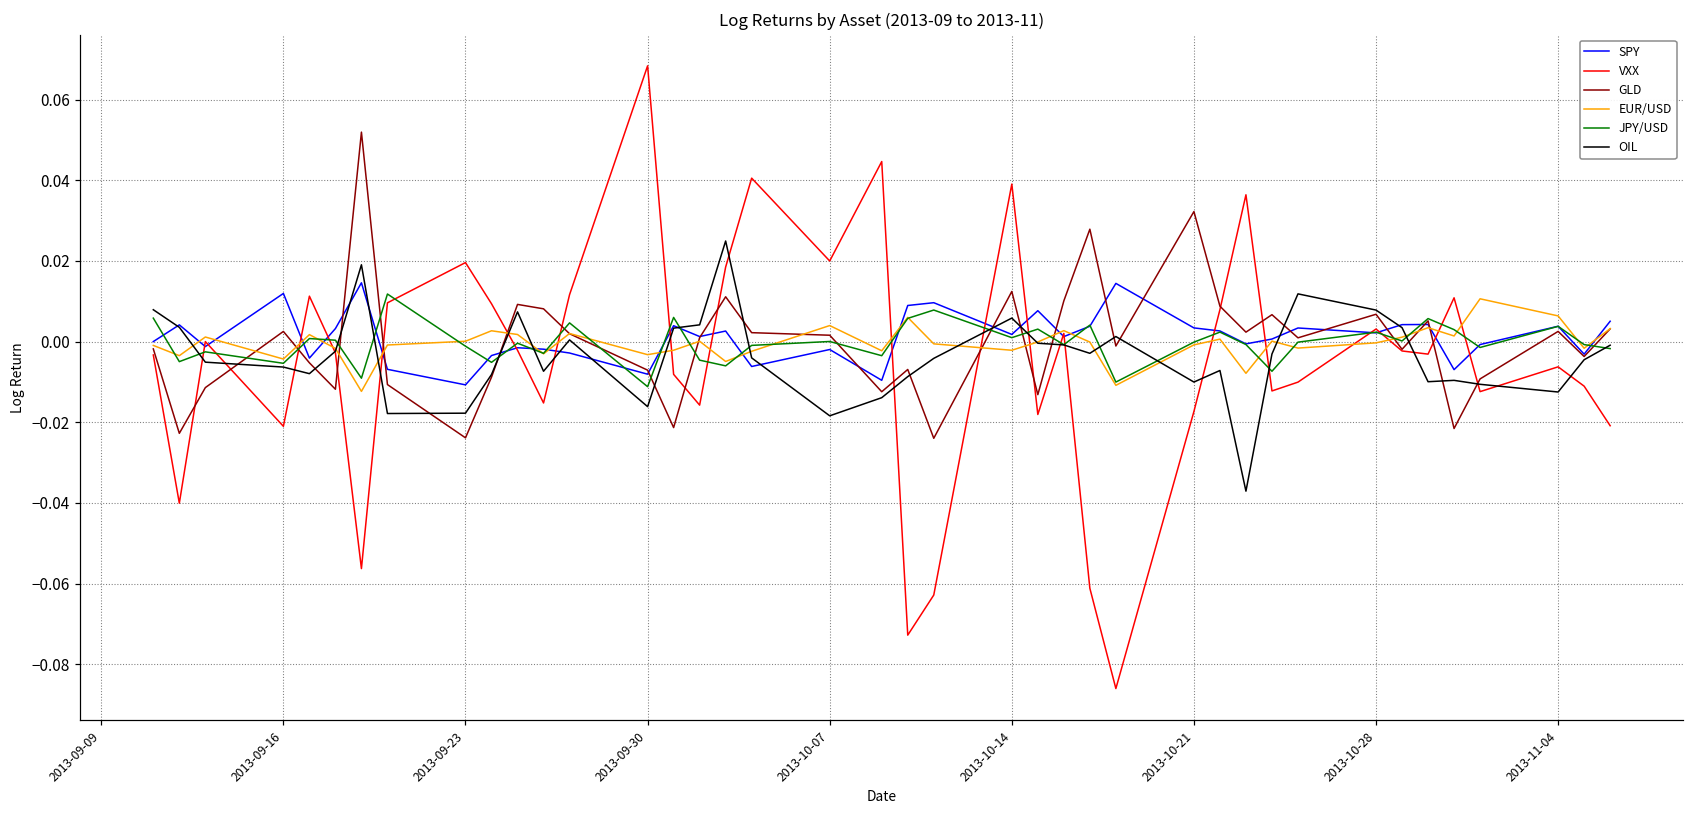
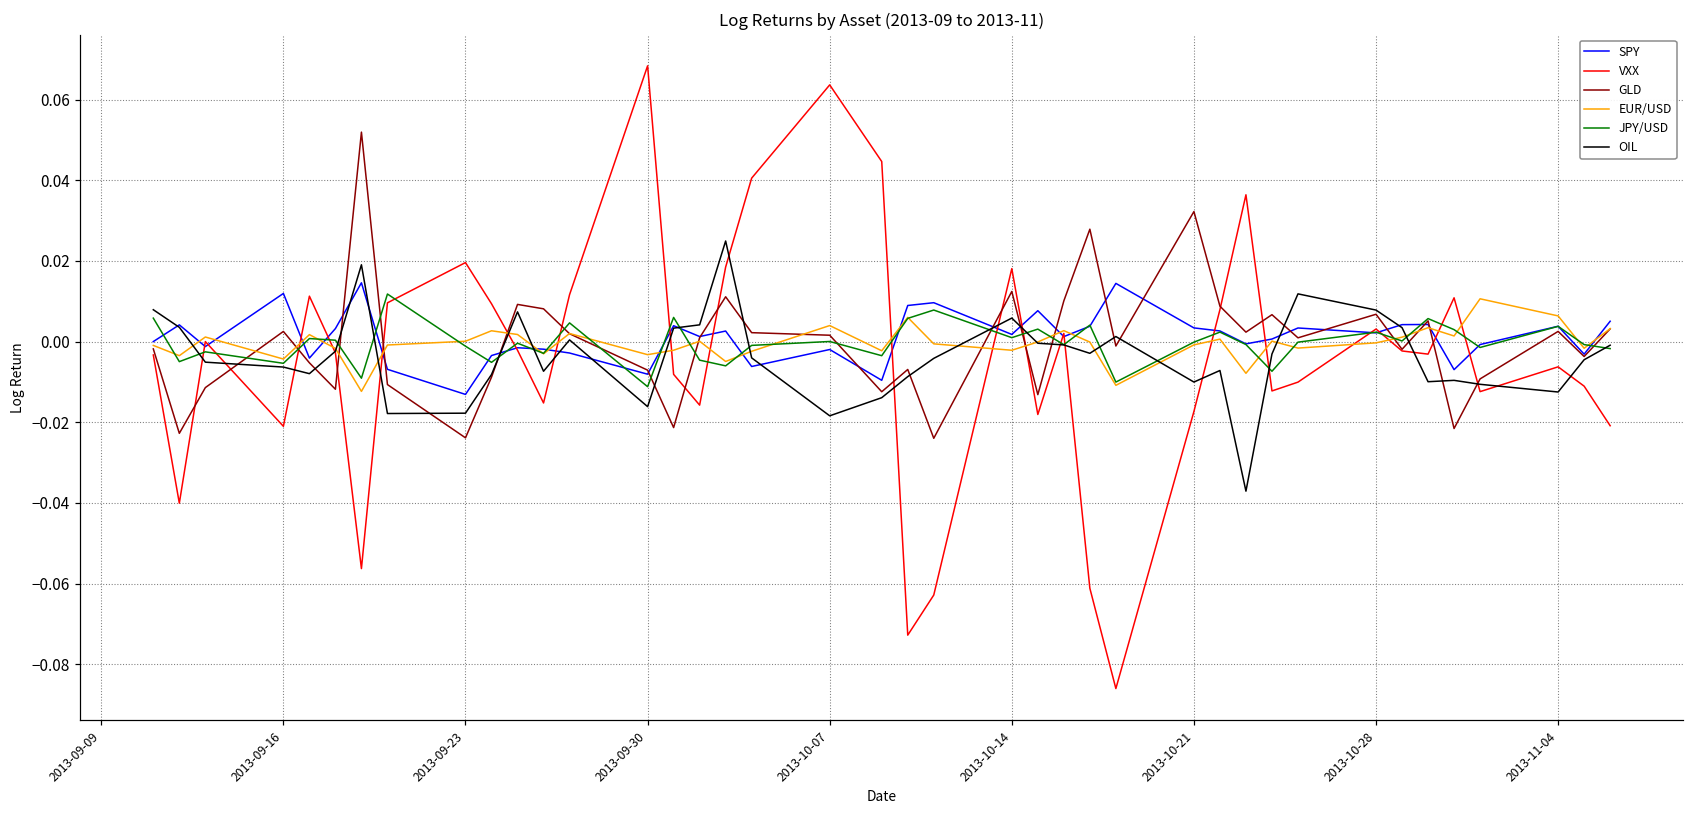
SPY, 2013-09-23: -0.011 -> -0.013
VXX, 2013-10-07: 0.020 -> 0.064
VXX, 2013-10-14: 0.039 -> 0.018
